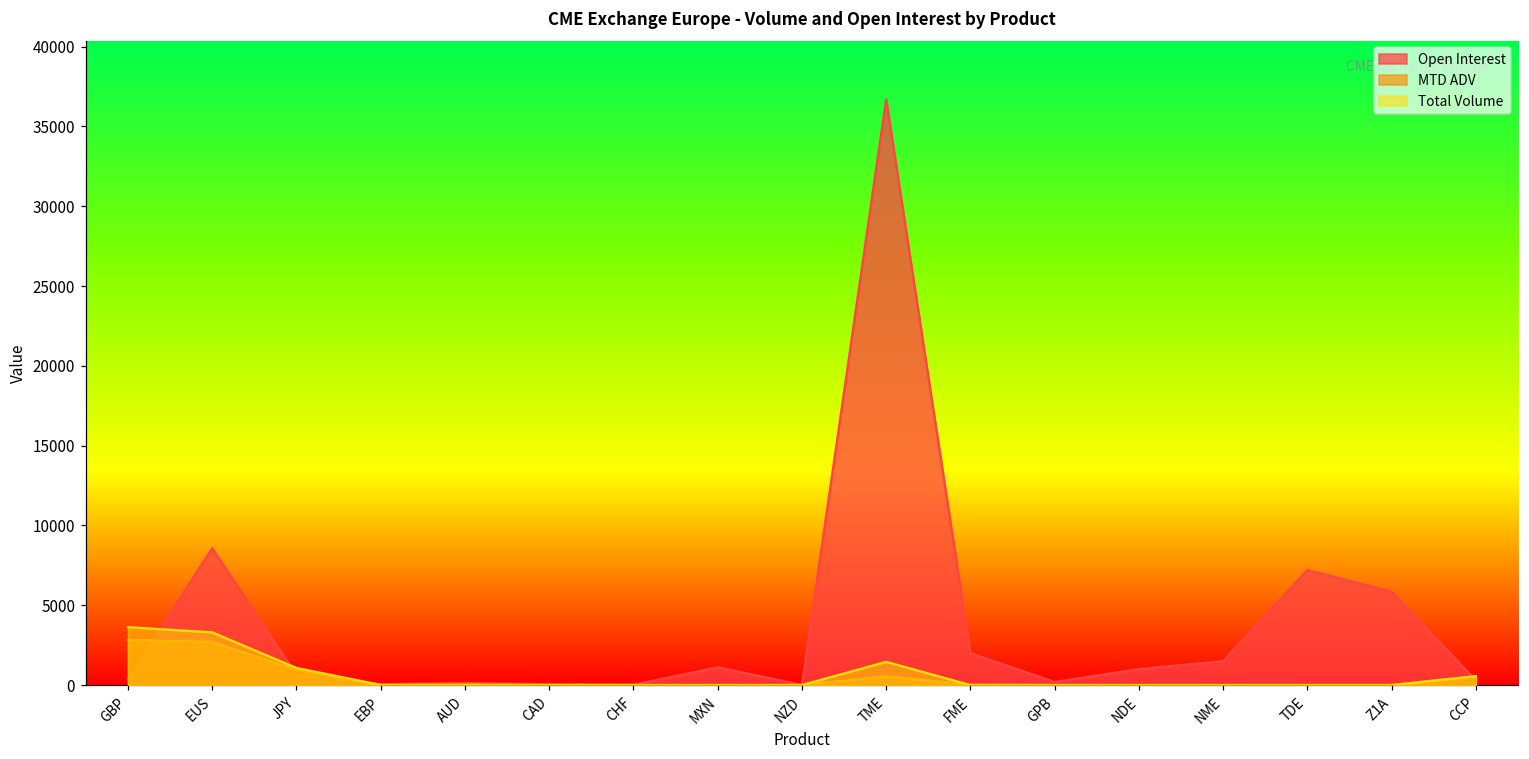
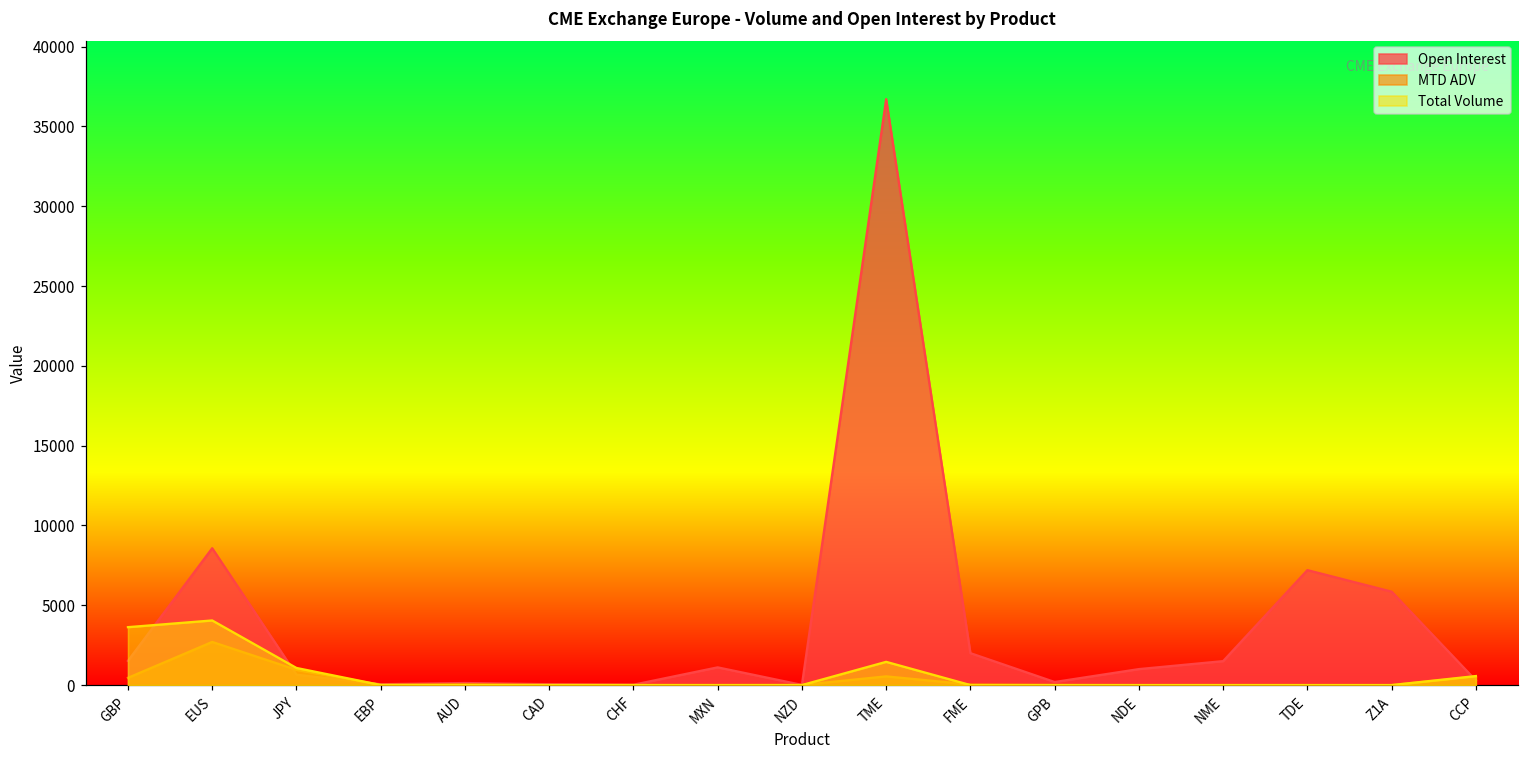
Open Interest, GBP: 300 -> 1500
MTD ADV, GBP: 2800 -> 500
Total Volume, EUS: 3300 -> 4000
